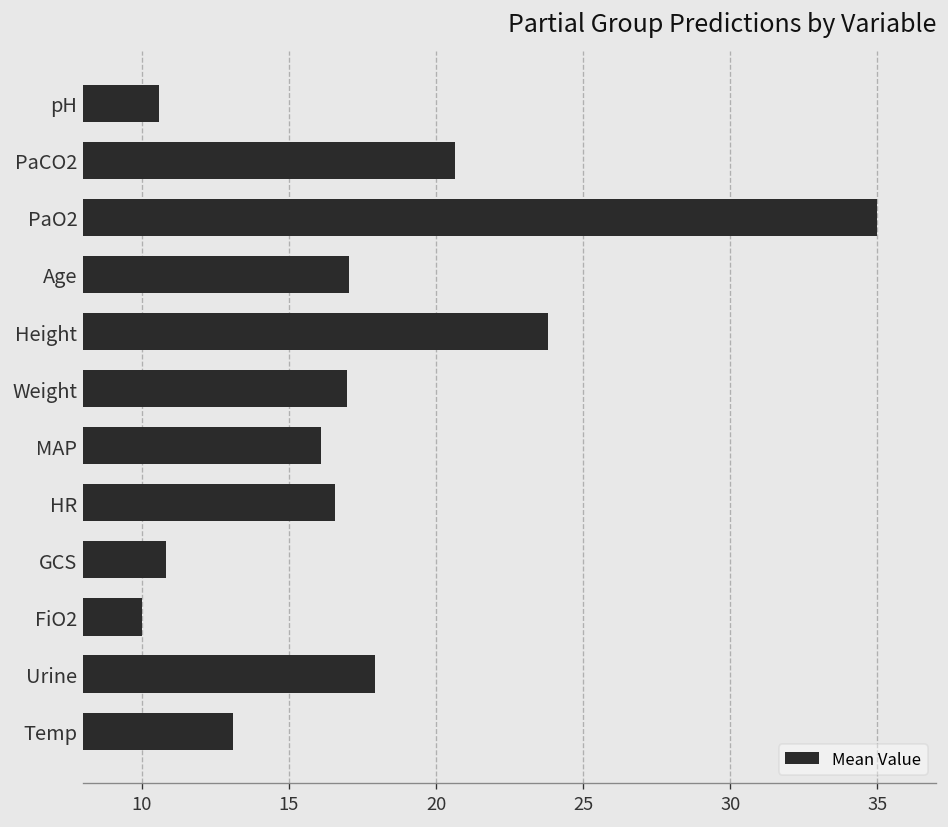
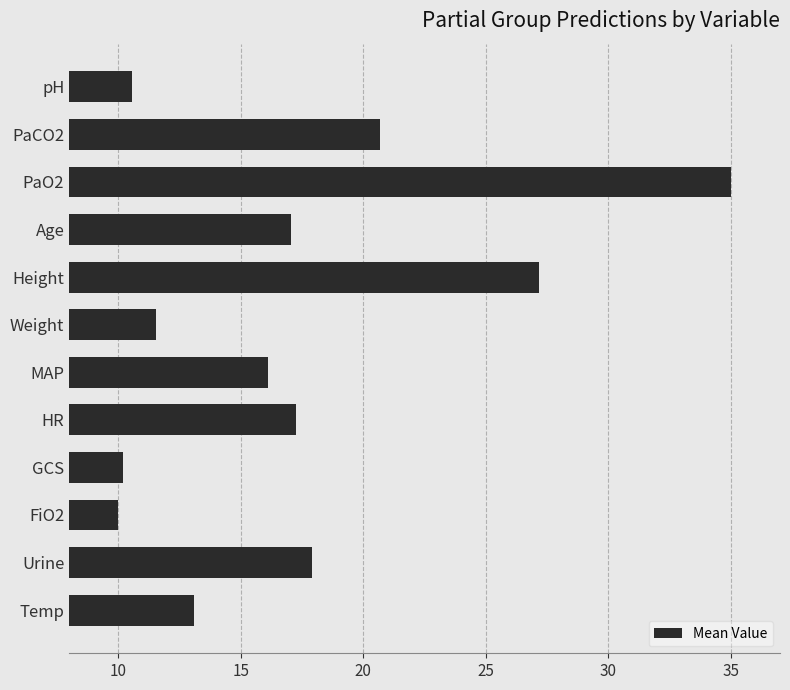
Height: 23.8 -> 27.2
Weight: 17.0 -> 11.5
HR: 16.6 -> 17.3
GCS: 10.8 -> 10.2
